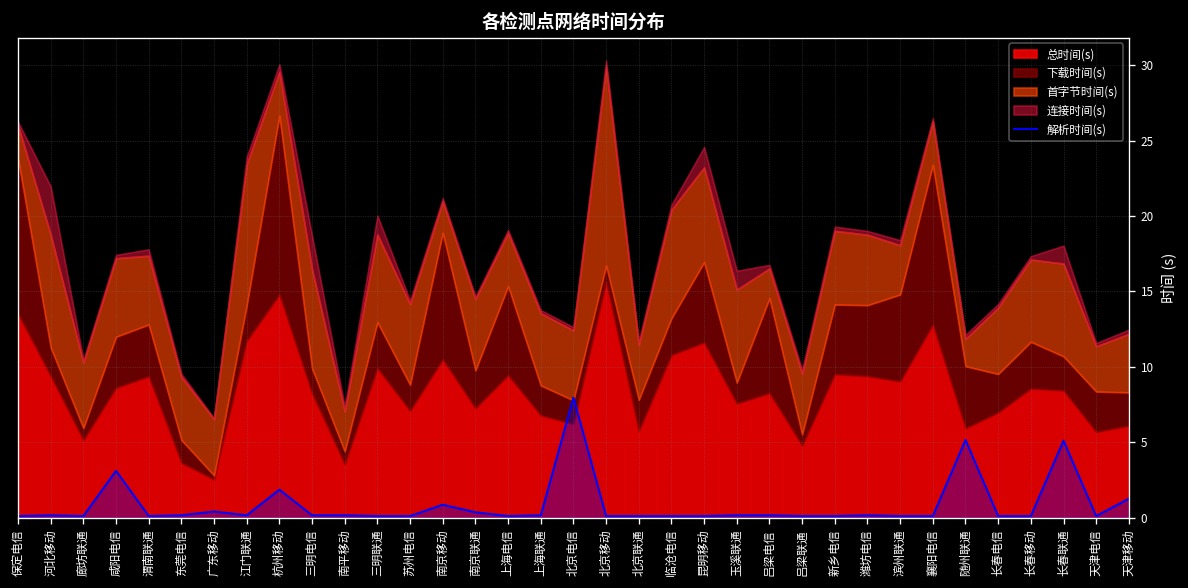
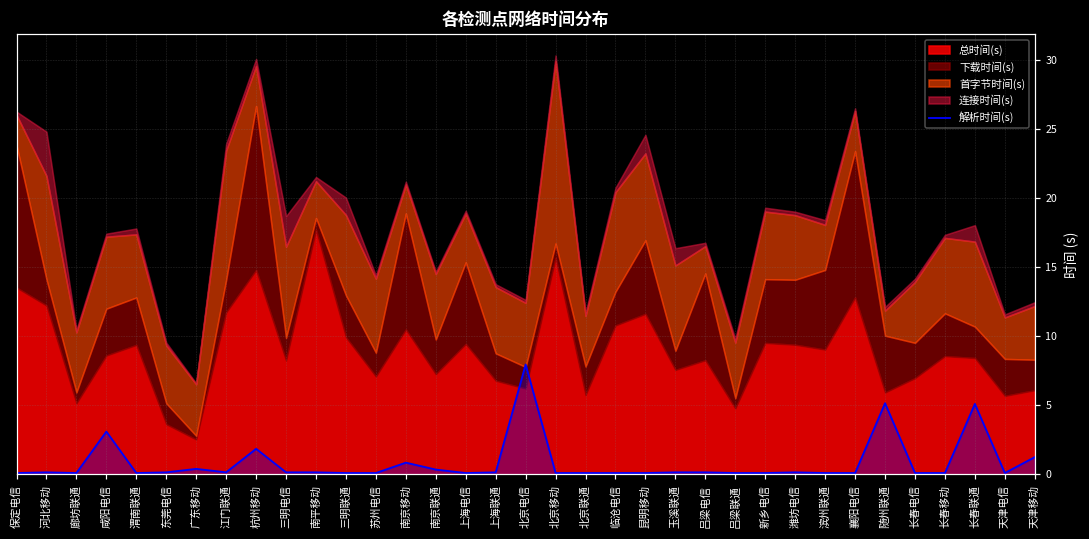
总时间(s), 河北移动: 9.4 -> 12.2
总时间(s), 南平移动: 3.5 -> 17.7
